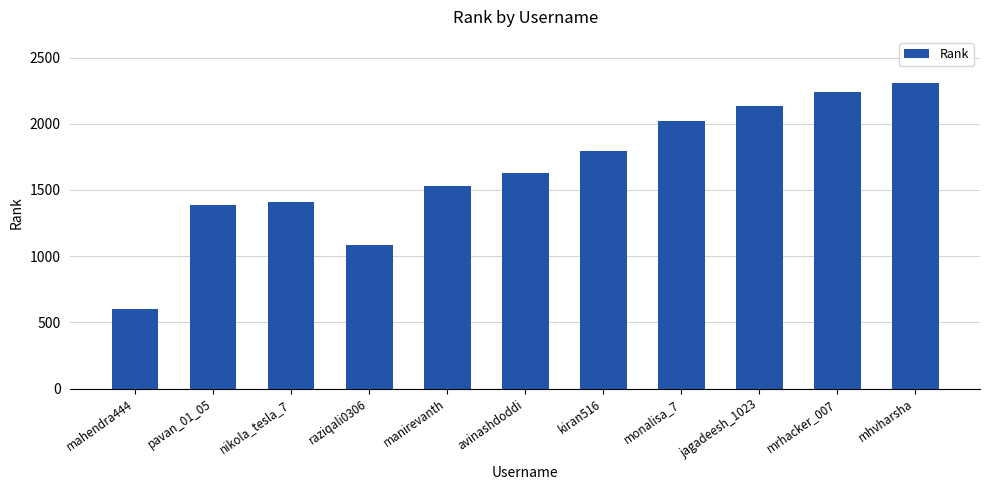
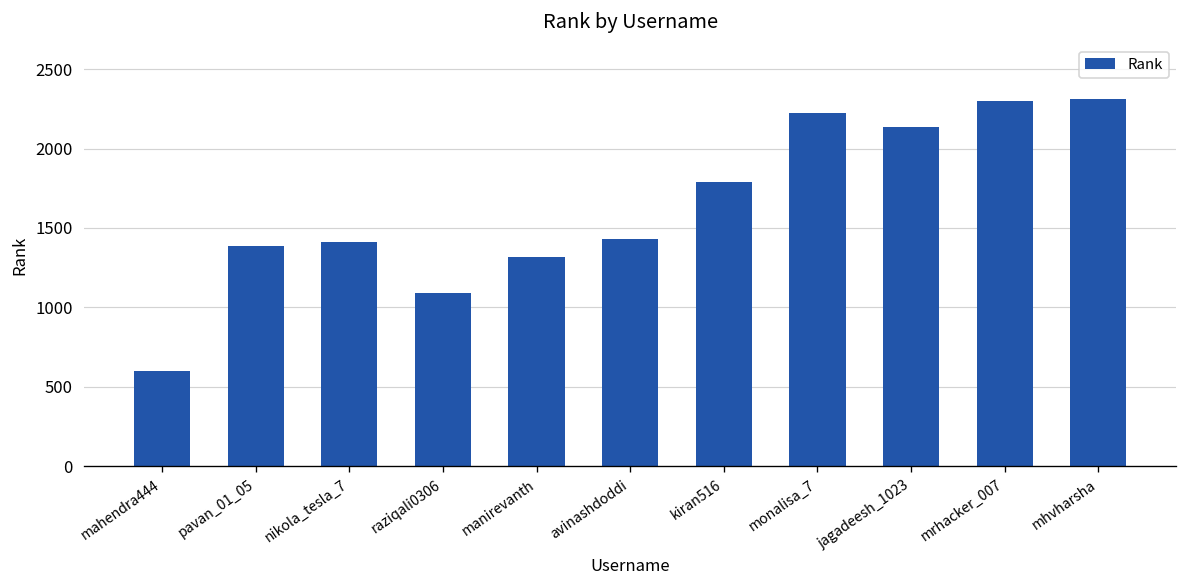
manirevanth: 1530 -> 1320
avinashdoddi: 1630 -> 1430
monalisa_7: 2020 -> 2220
mrhacker_007: 2240 -> 2300
